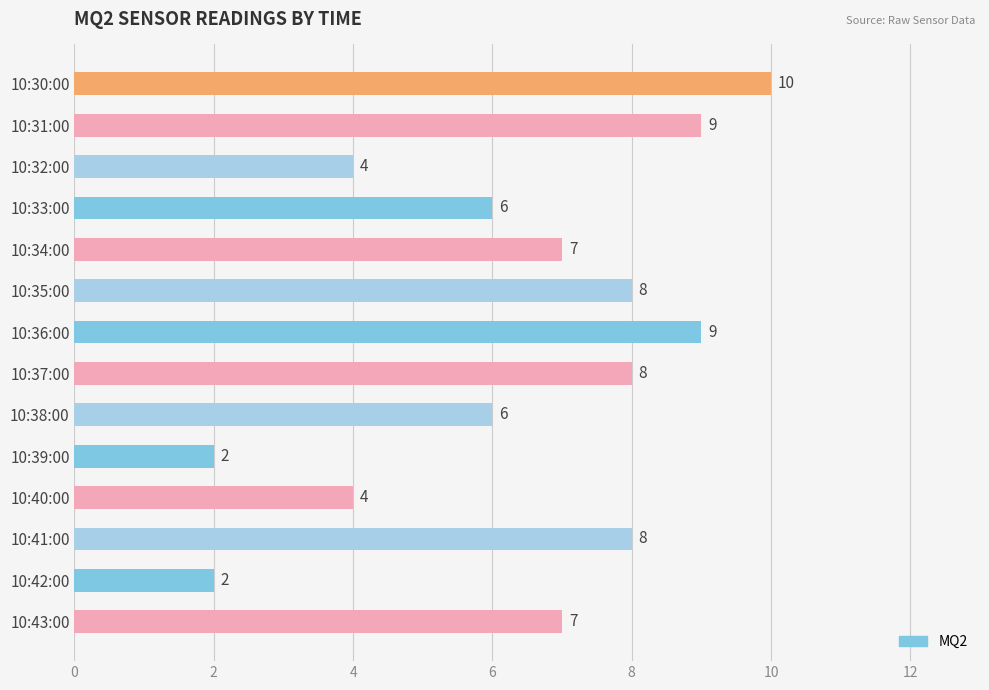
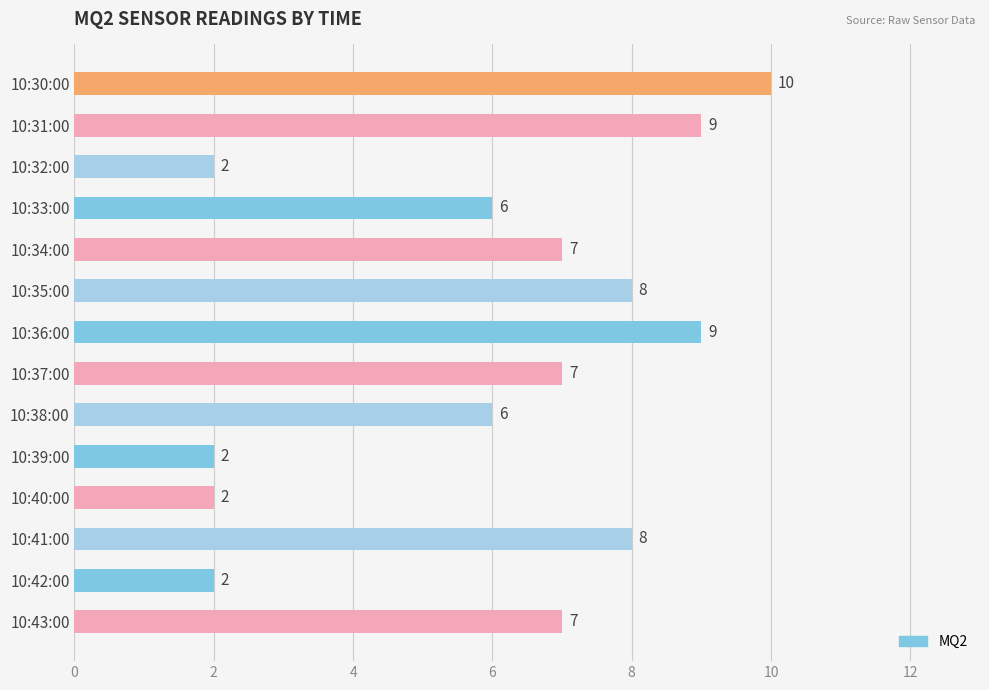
10:32:00: 4 -> 2
10:37:00: 8 -> 7
10:40:00: 4 -> 2
